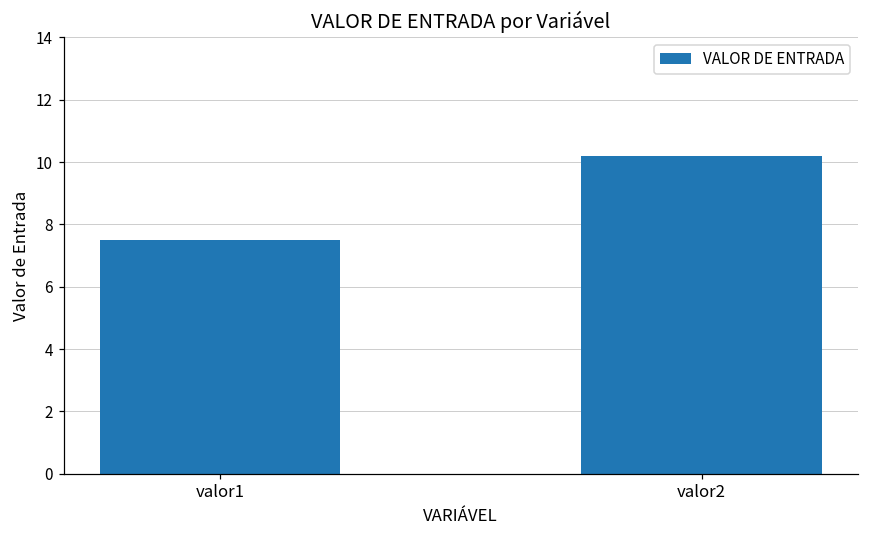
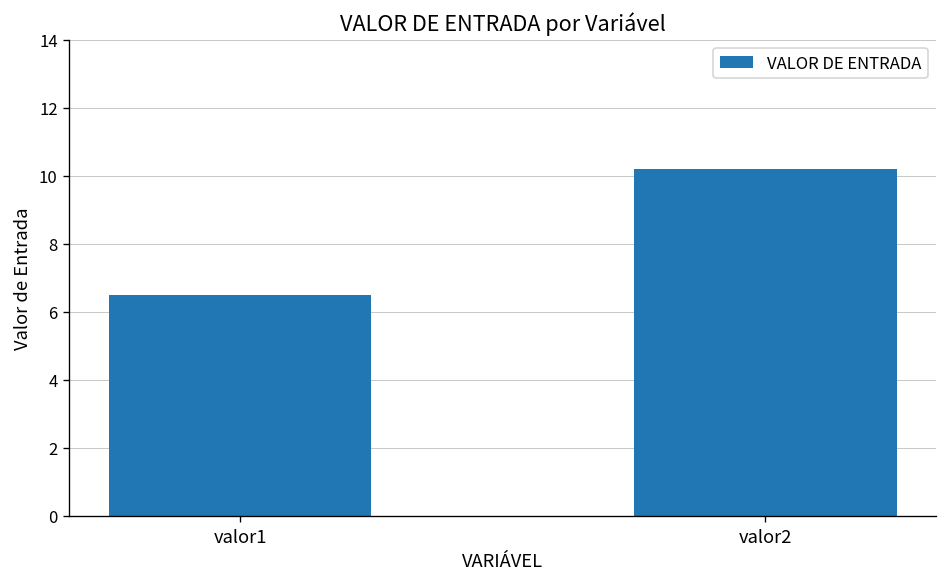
valor1: 7.5 -> 6.5
